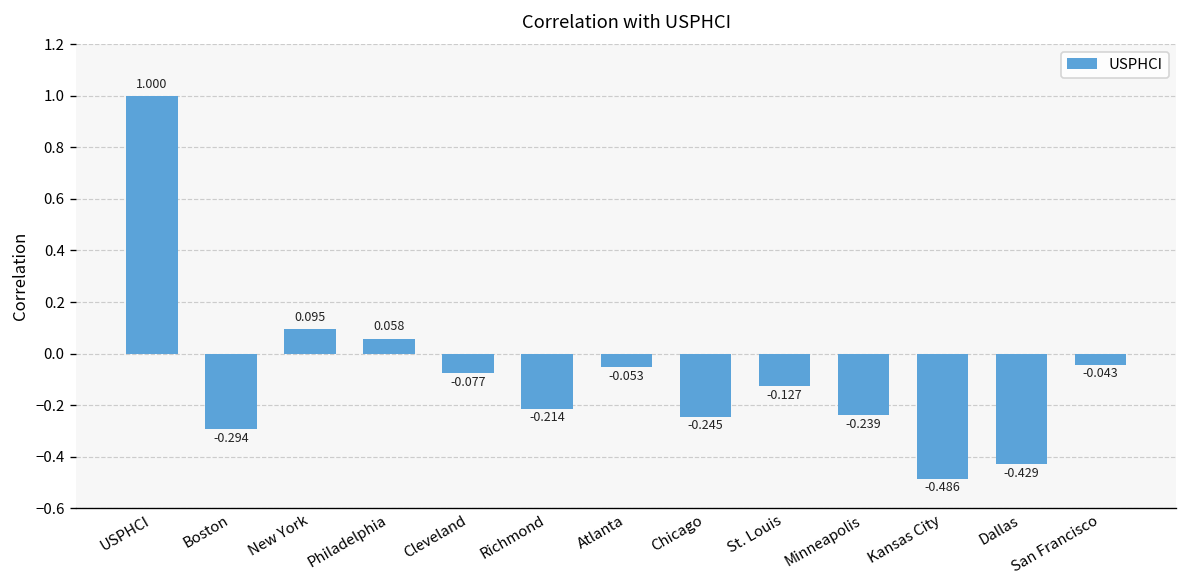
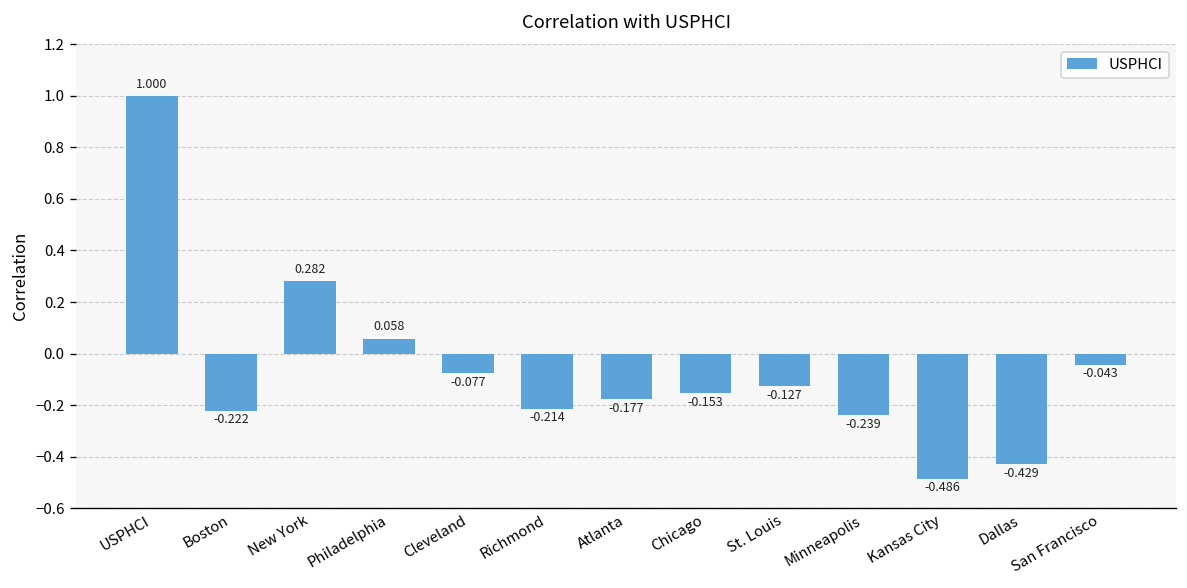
Boston: -0.294 -> -0.222
New York: 0.095 -> 0.282
Atlanta: -0.053 -> -0.177
Chicago: -0.245 -> -0.153
